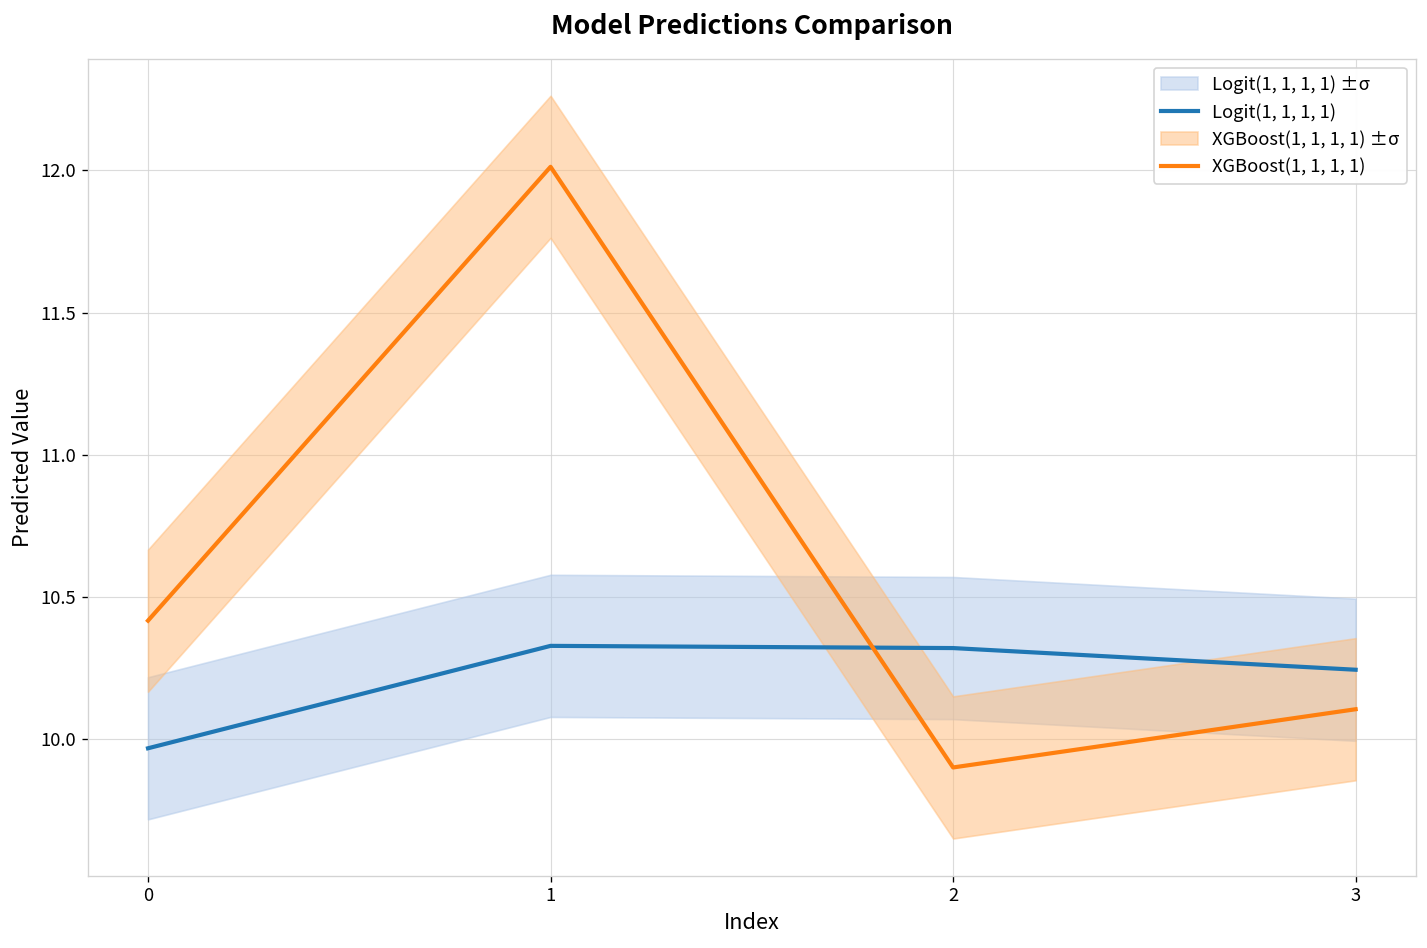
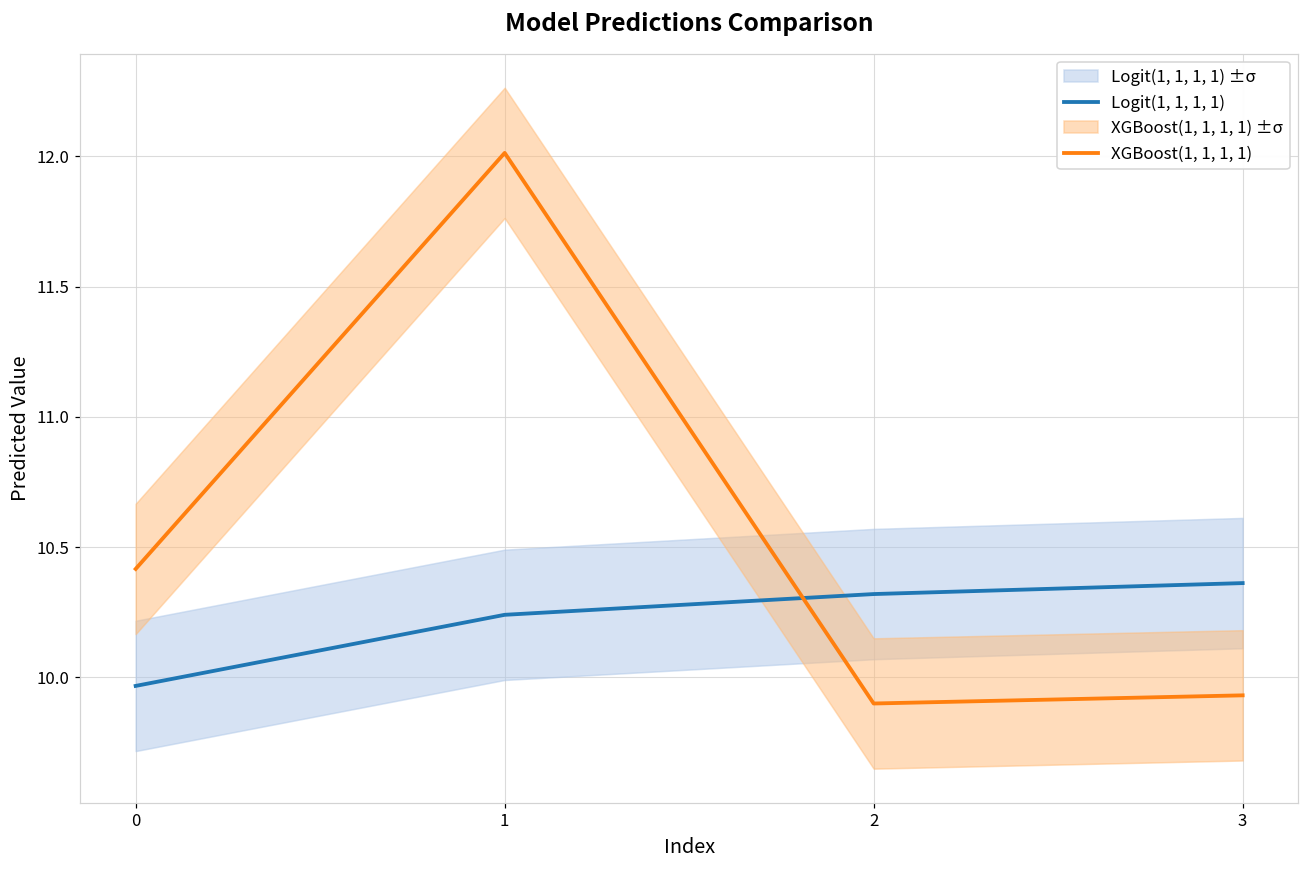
Logit(1, 1, 1, 1), 1: 10.33 -> 10.24
Logit(1, 1, 1, 1), 3: 10.24 -> 10.36
XGBoost(1, 1, 1, 1), 3: 10.10 -> 9.93
